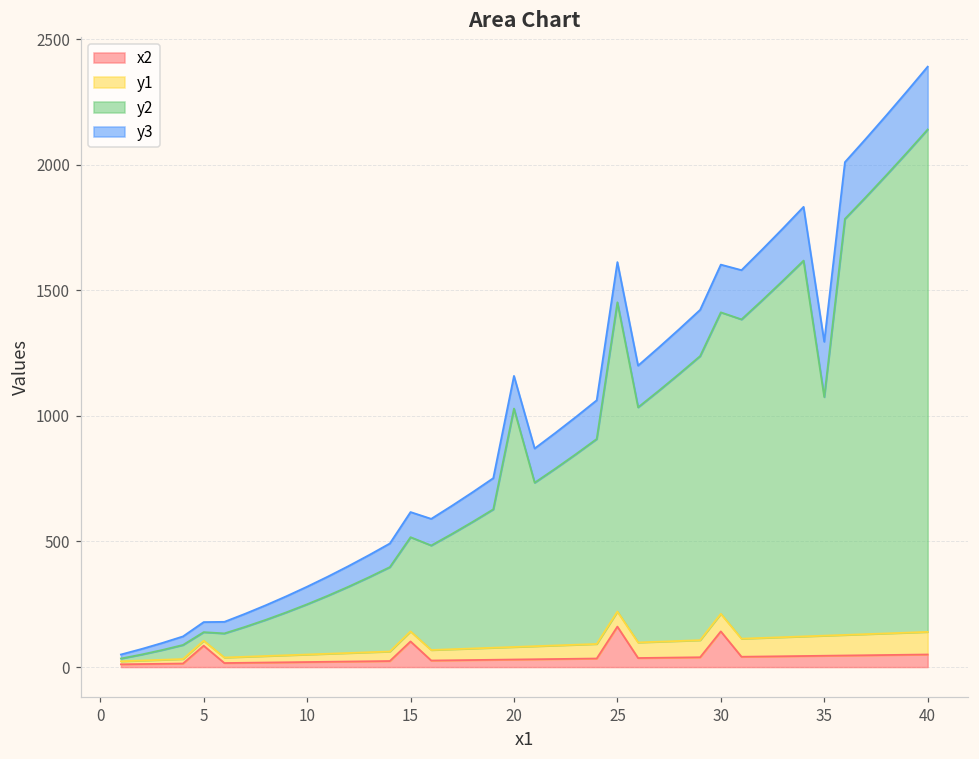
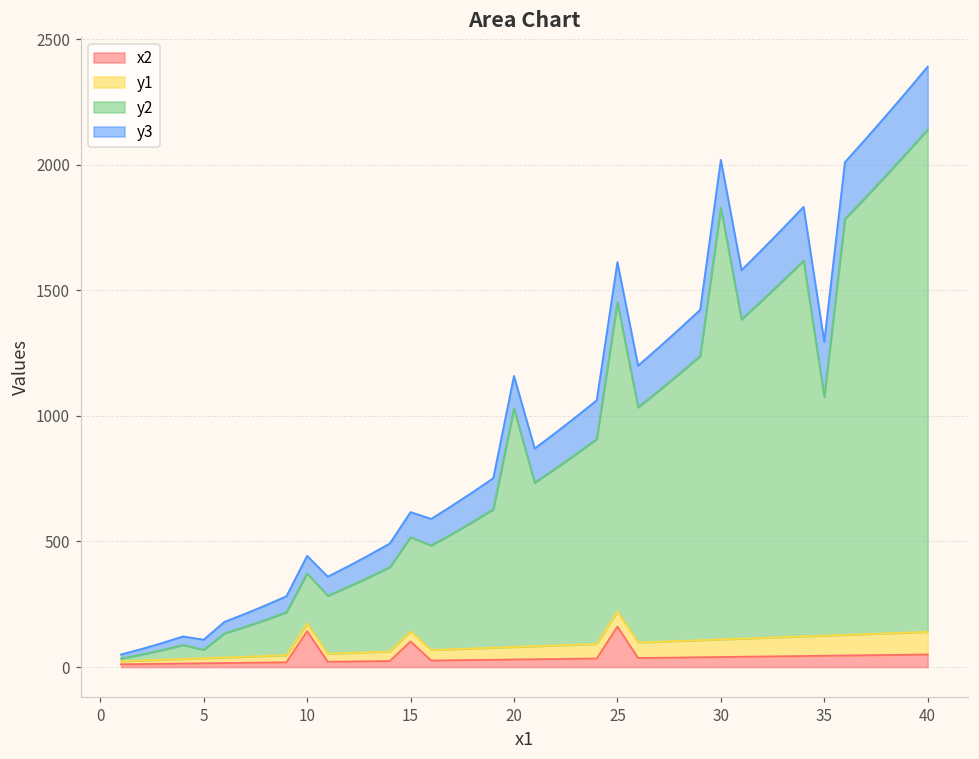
x2, 5: 90 -> 20
x2, 10: 20 -> 140
x2, 30: 140 -> 40
y2, 30: 1200 -> 1720
